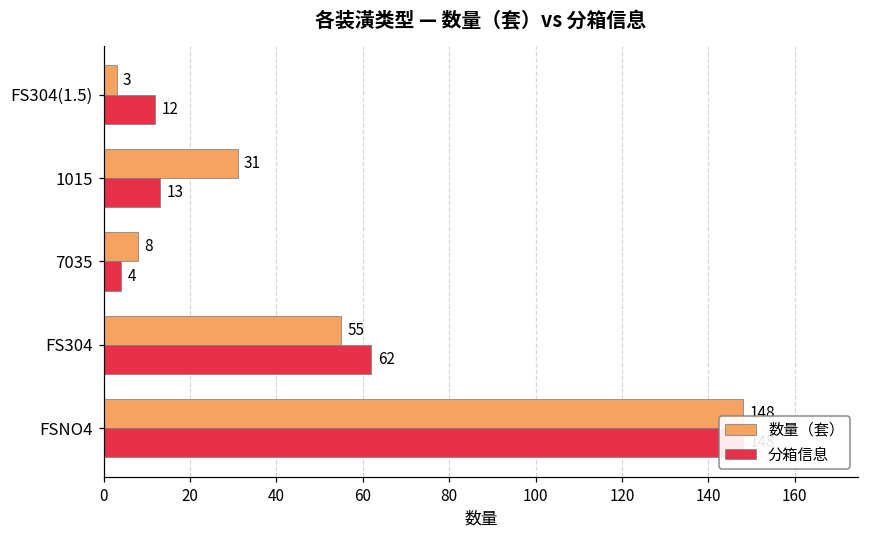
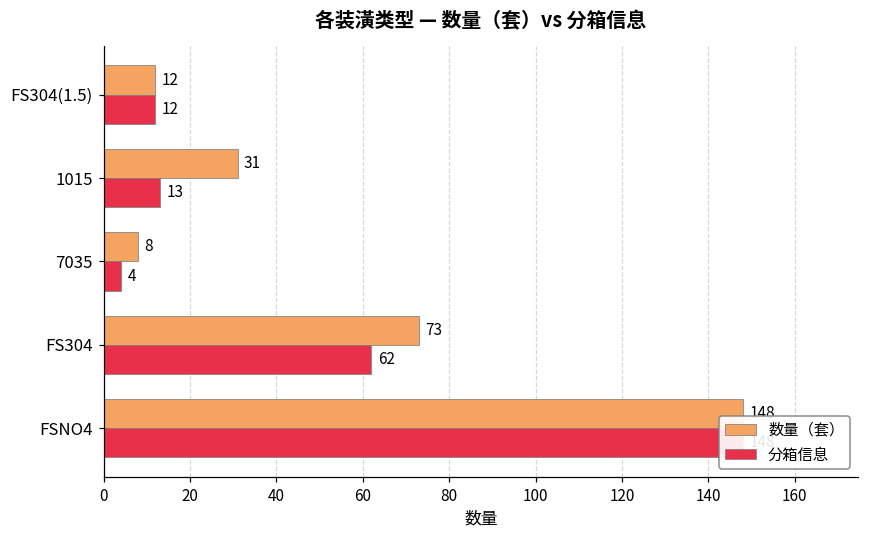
数量（套）, FS304(1.5): 3 -> 12
数量（套）, FS304: 55 -> 73
